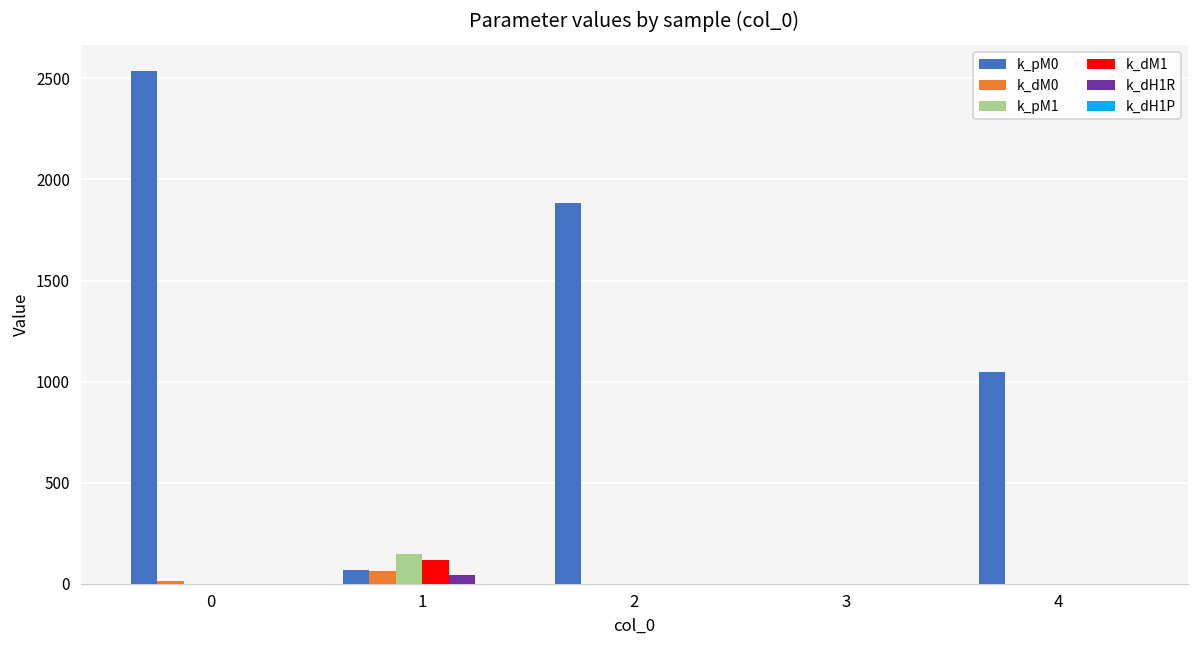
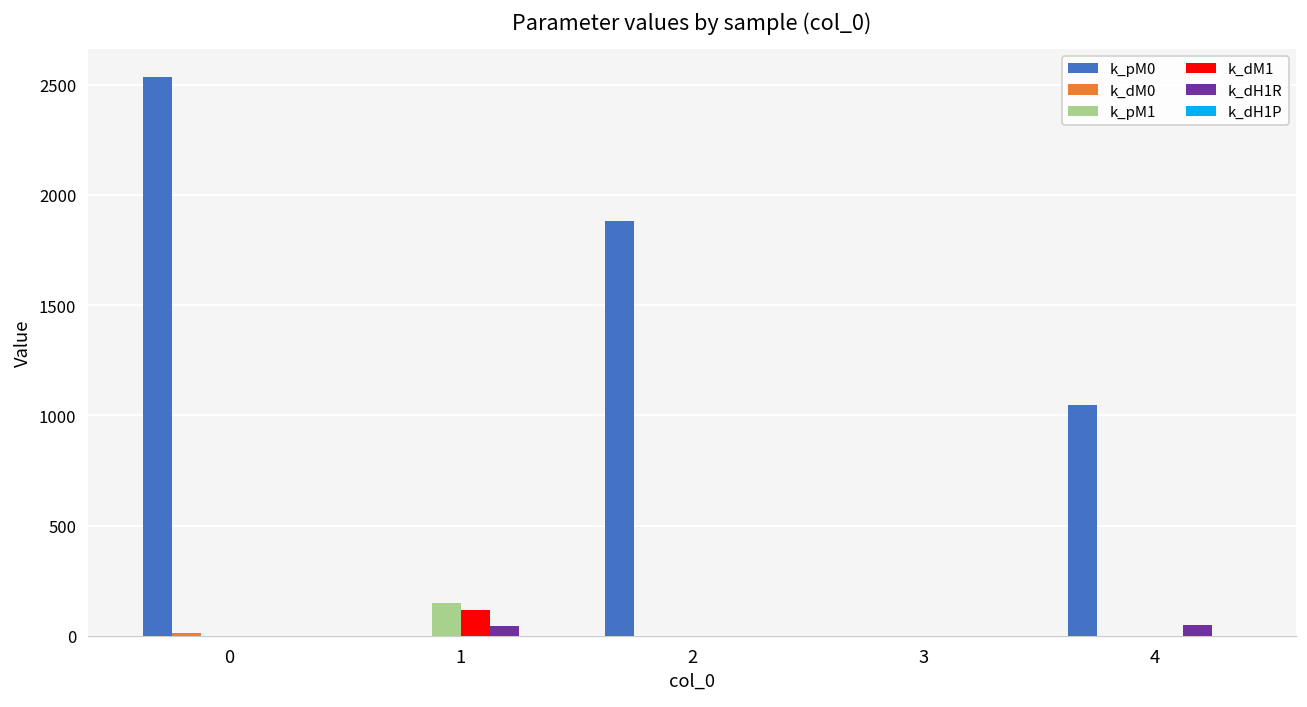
k_pM0, 1: 70 -> 0
k_dM0, 1: 60 -> 0
k_dH1R, 4: 0 -> 50
